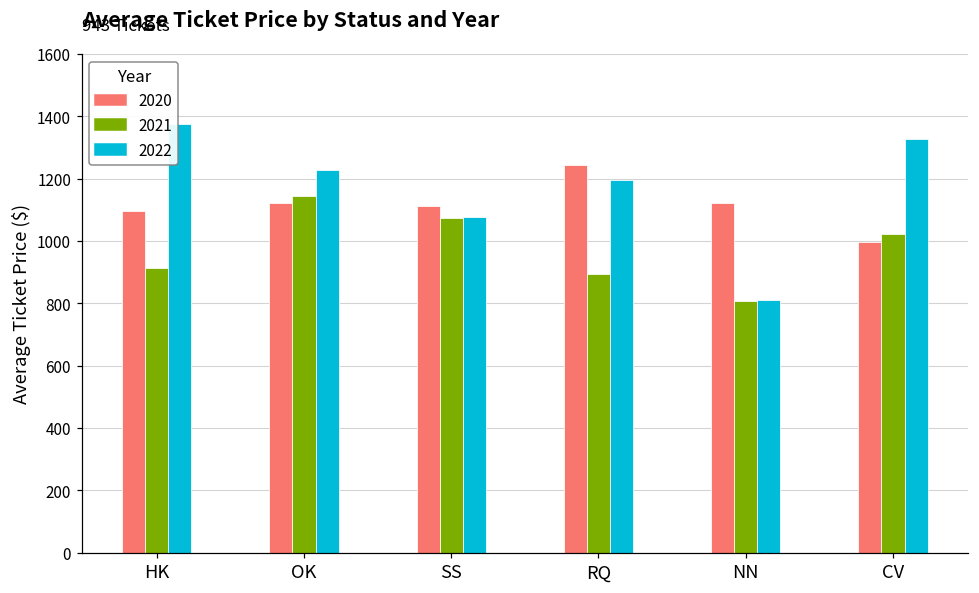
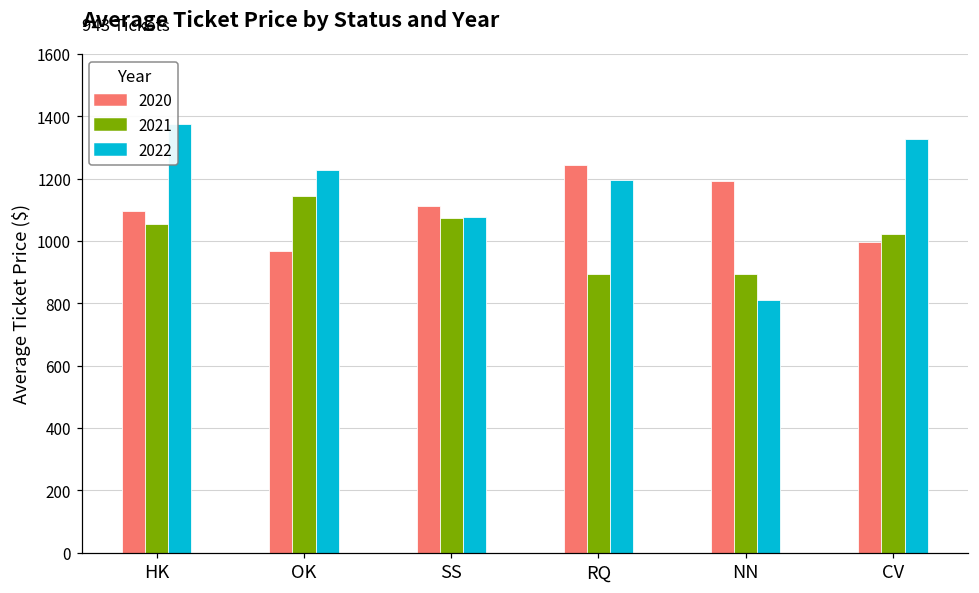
2021, HK: 910 -> 1060
2020, OK: 1120 -> 970
2020, NN: 1120 -> 1190
2021, NN: 810 -> 890
